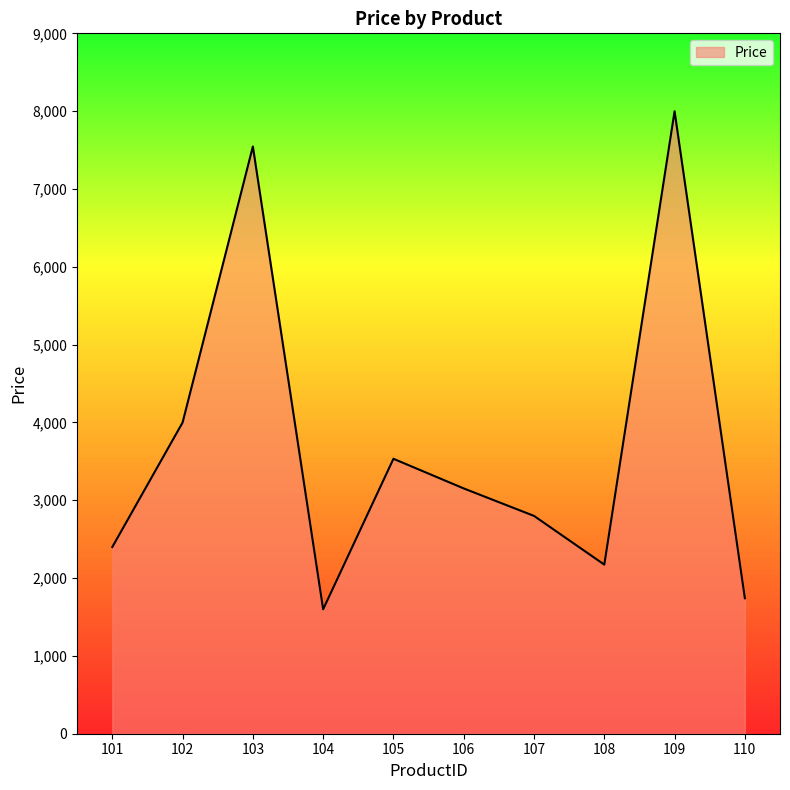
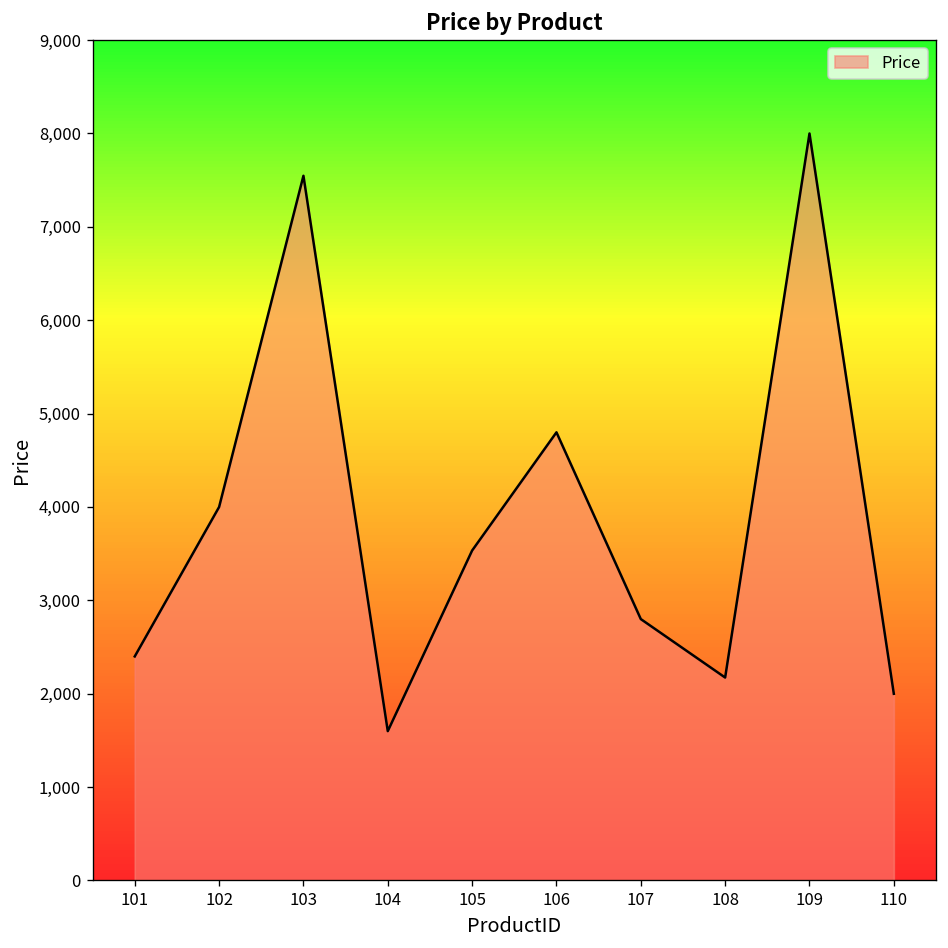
106: 3,200 -> 4,800
110: 1,700 -> 2,000
